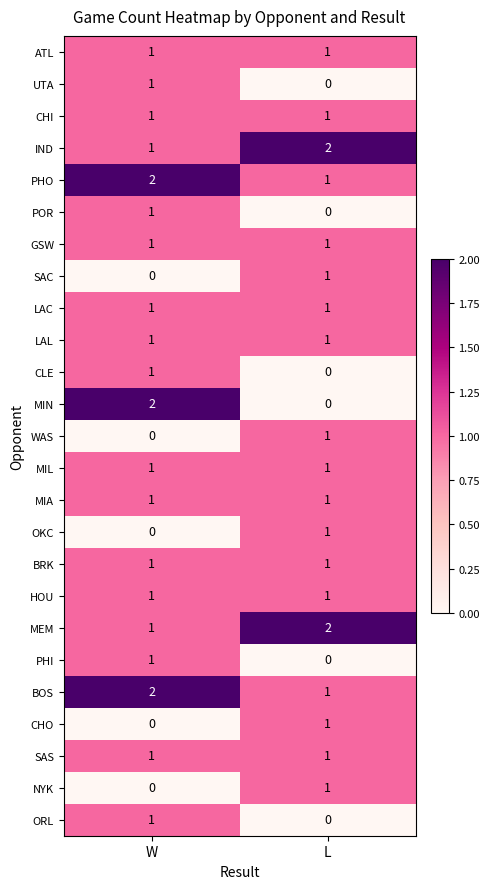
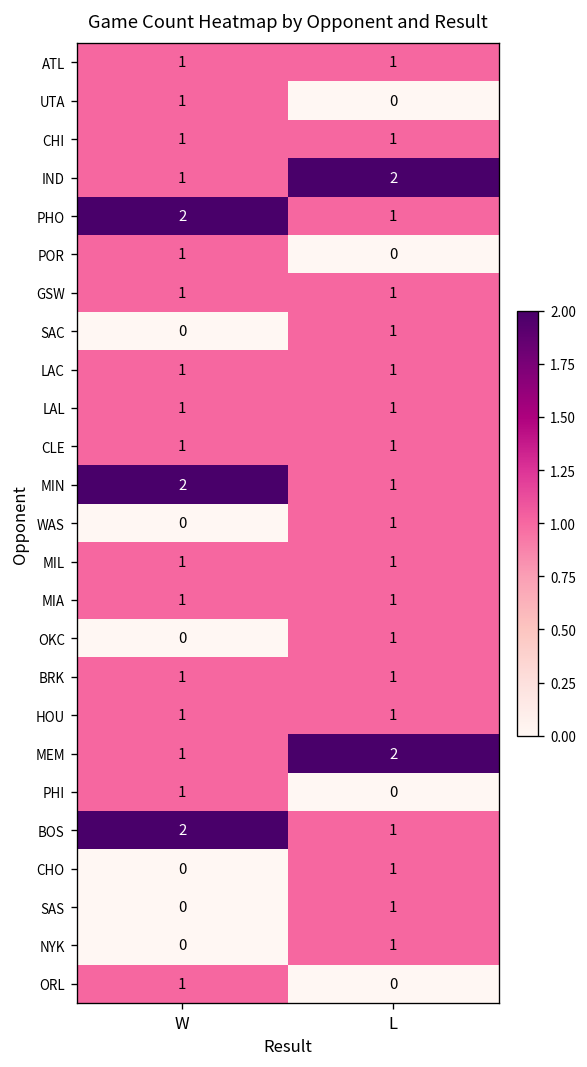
CLE, L: 0 -> 1
MIN, L: 0 -> 1
SAS, W: 1 -> 0
